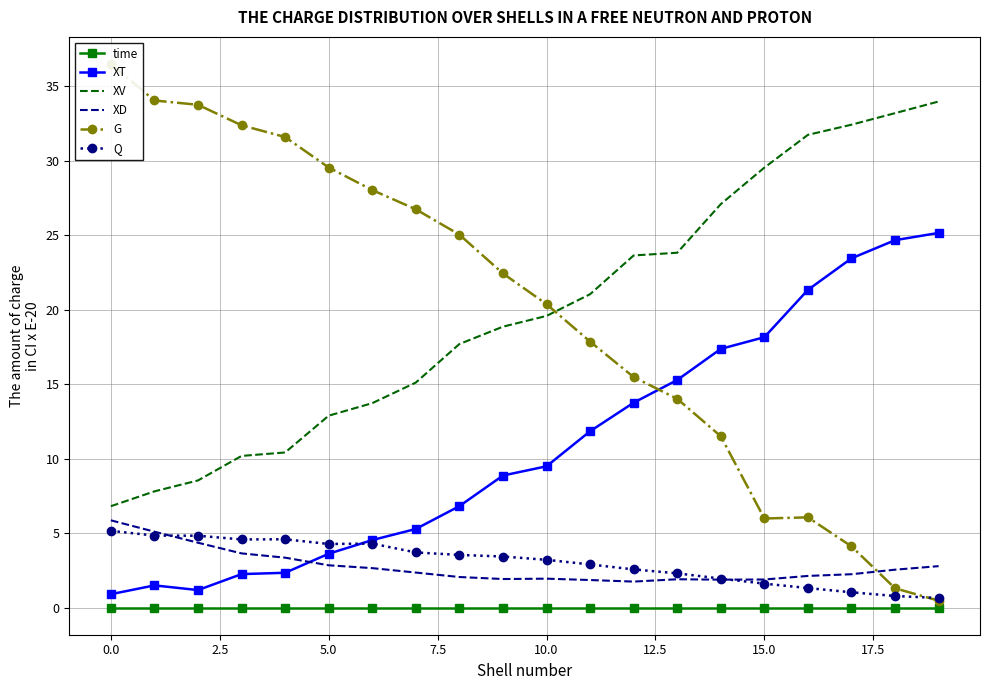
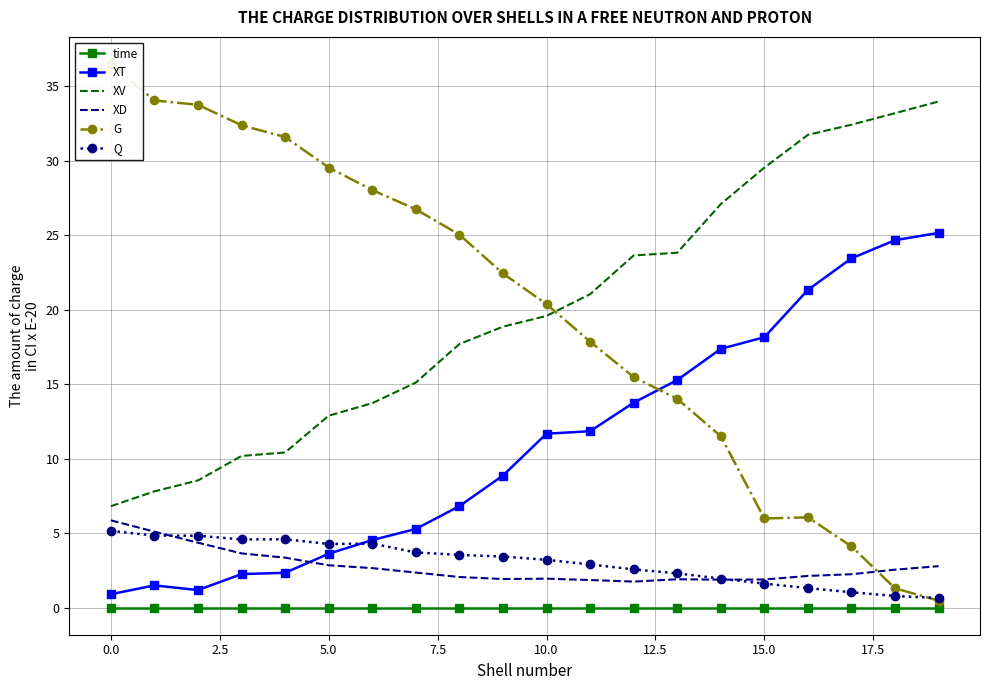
XT, 10.0: 9.5 -> 11.7
